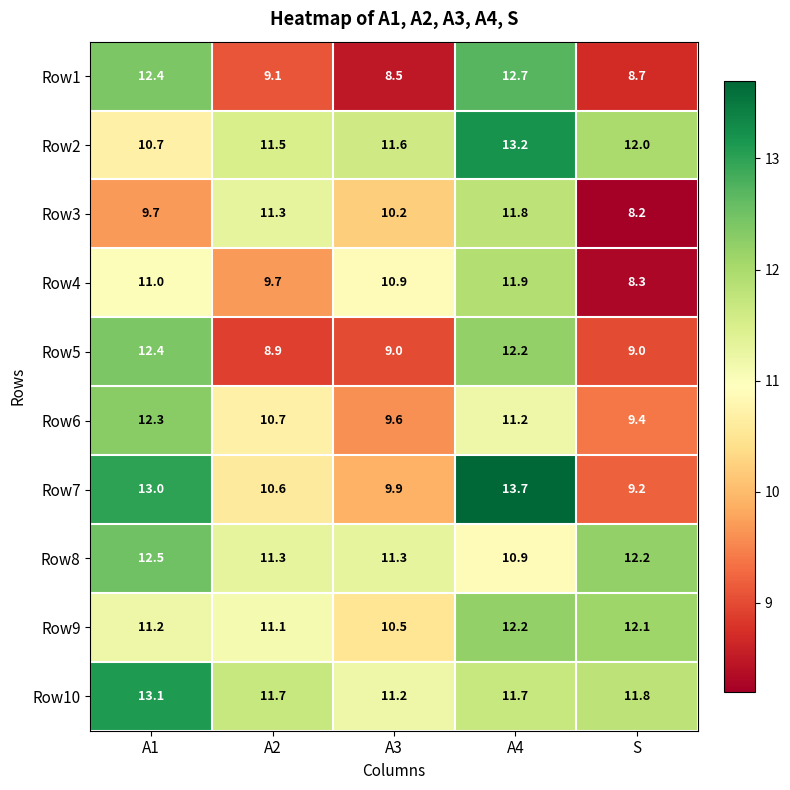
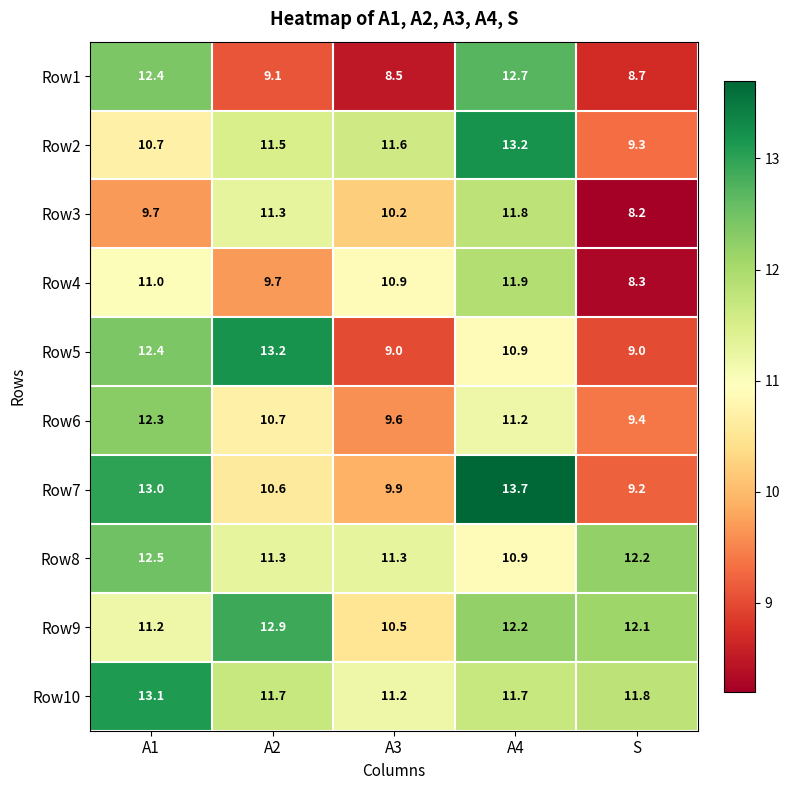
Row2, S: 12.0 -> 9.3
Row5, A2: 8.9 -> 13.2
Row5, A4: 12.2 -> 10.9
Row9, A2: 11.1 -> 12.9
